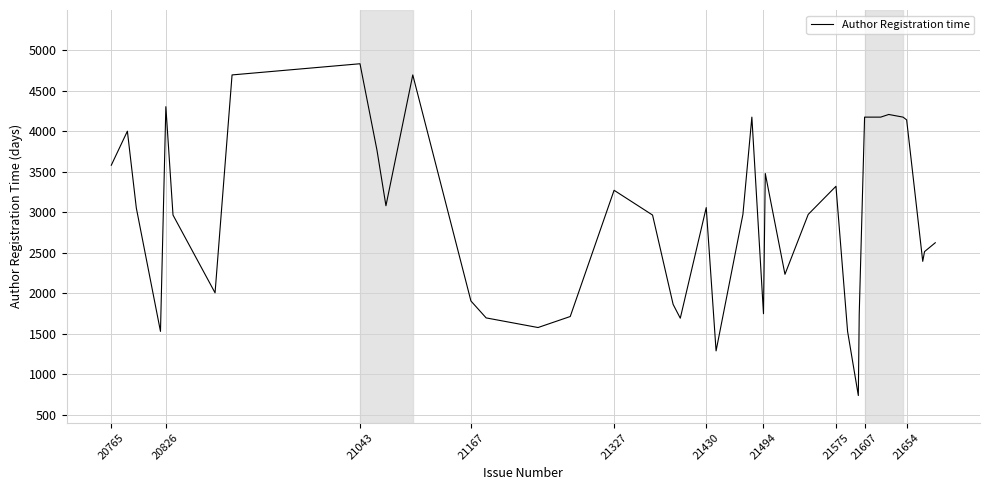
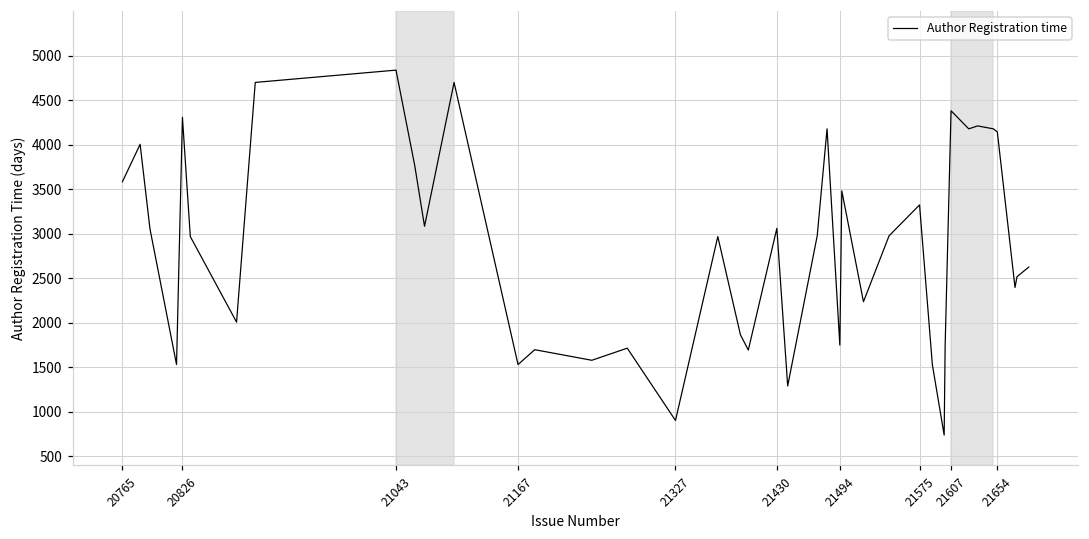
21167: 1900 -> 1500
21327: 3300 -> 900
21607: 4200 -> 4400
